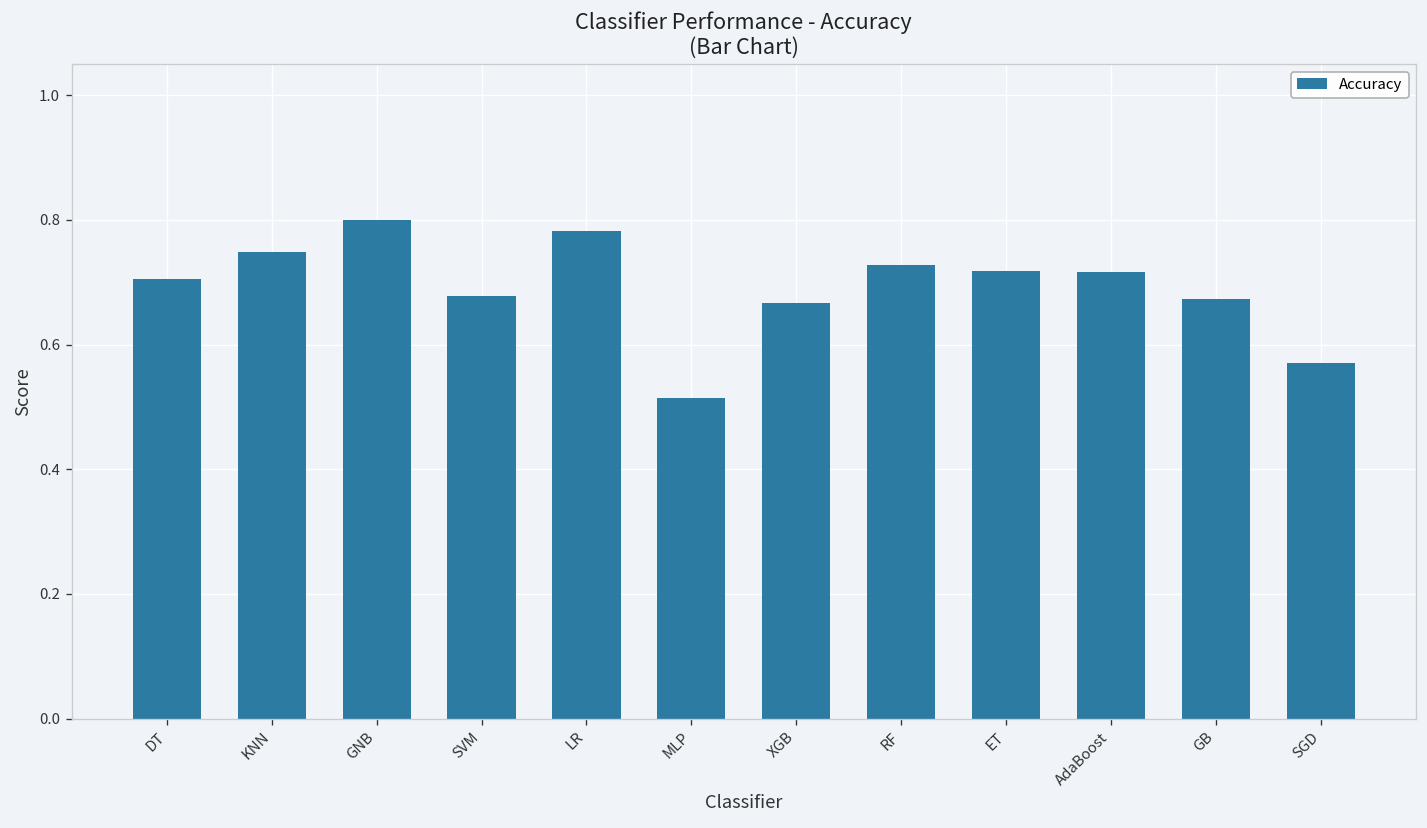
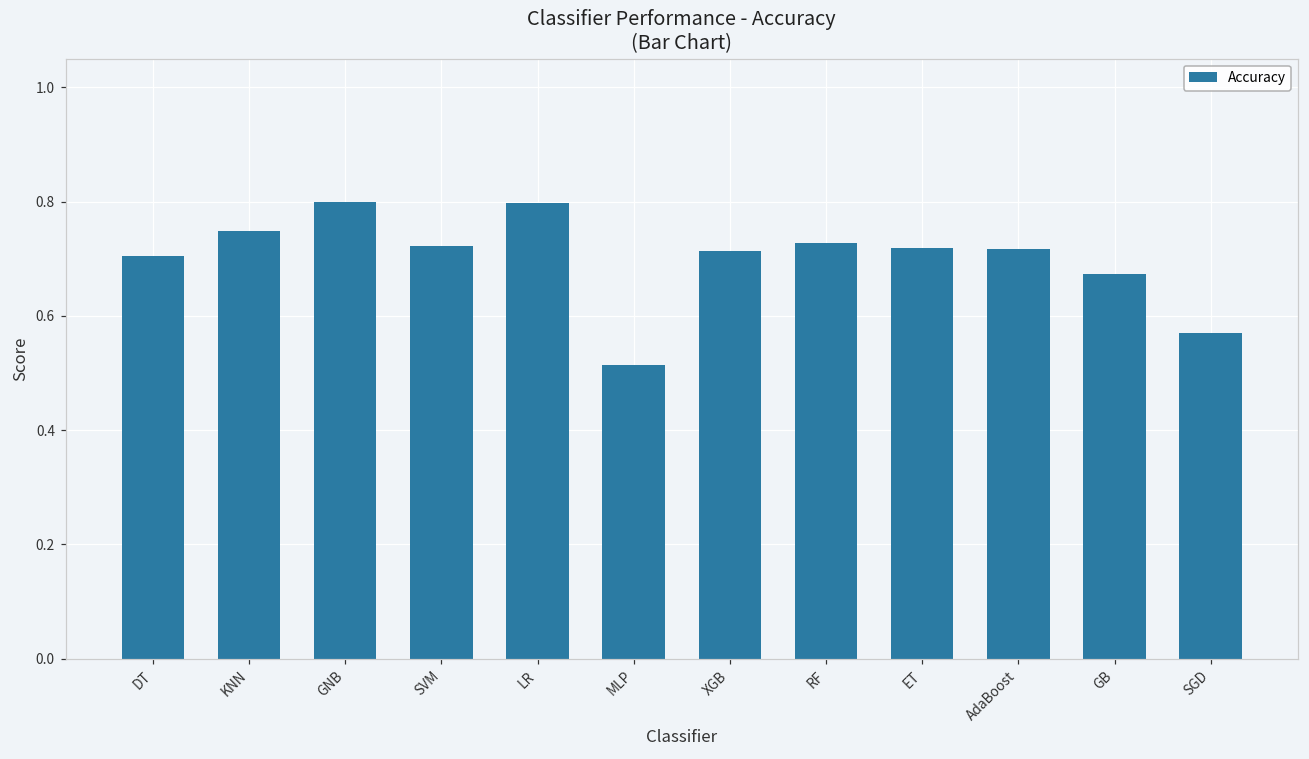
SVM: 0.68 -> 0.72
LR: 0.78 -> 0.80
XGB: 0.67 -> 0.71
